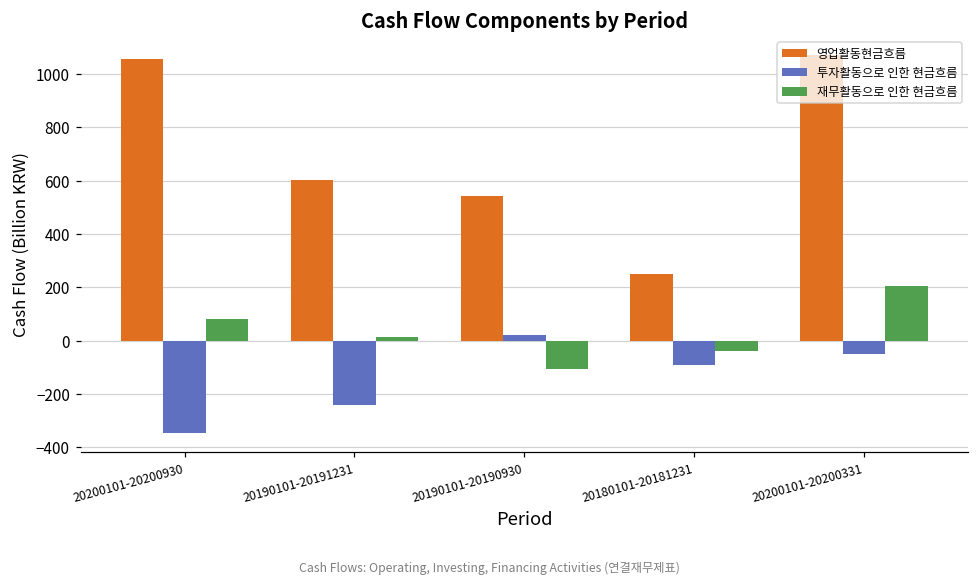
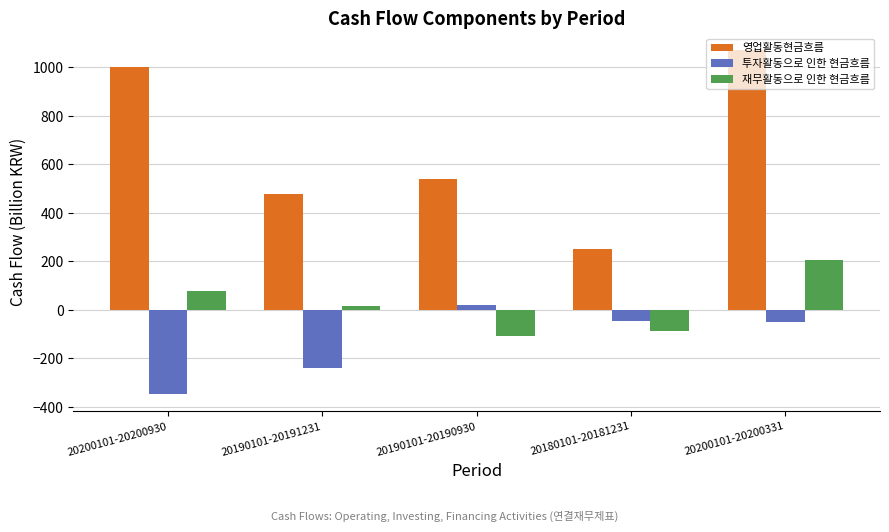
영업활동현금흐름, 20200101-20200930: 1060 -> 1000
영업활동현금흐름, 20190101-20191231: 600 -> 480
투자활동으로 인한 현금흐름, 20180101-20181231: -90 -> -40
재무활동으로 인한 현금흐름, 20180101-20181231: -40 -> -90
